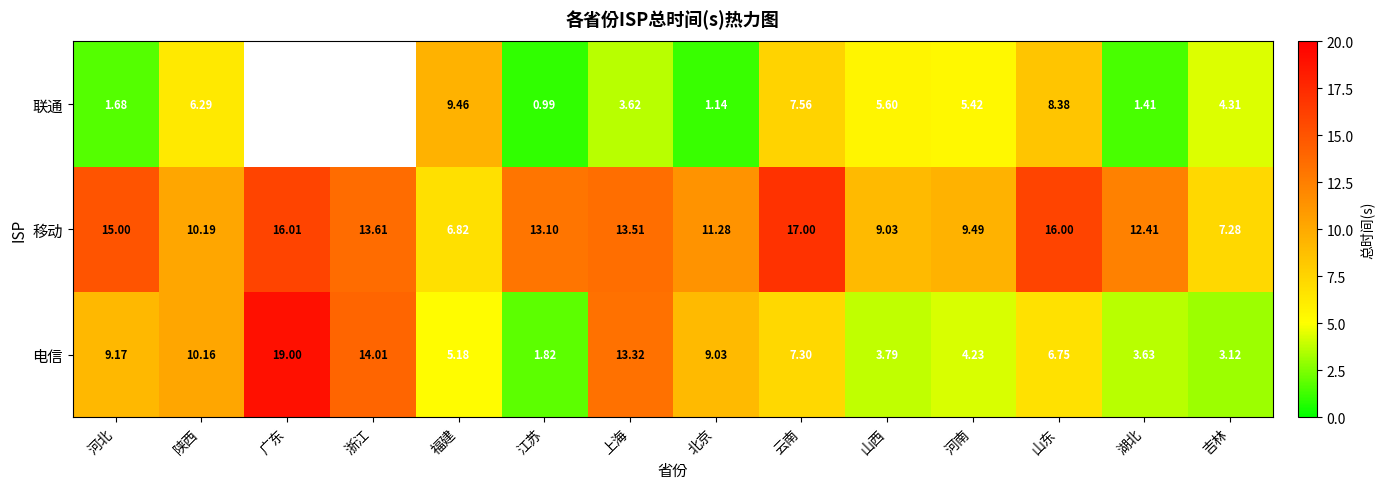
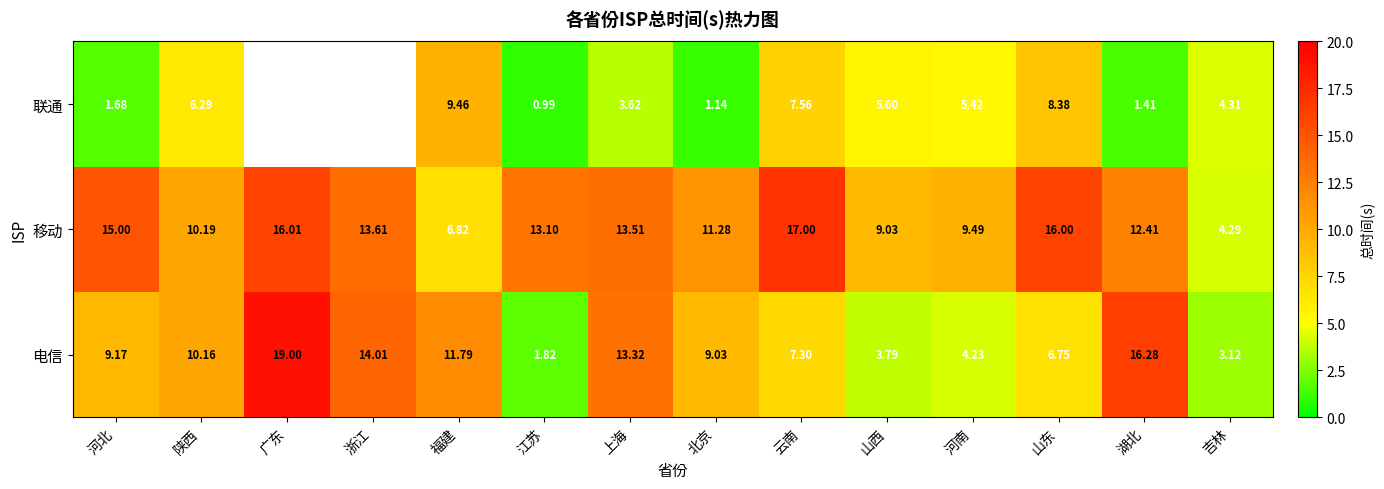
移动, 吉林: 7.28 -> 4.29
电信, 福建: 5.18 -> 11.79
电信, 湖北: 3.63 -> 16.28
